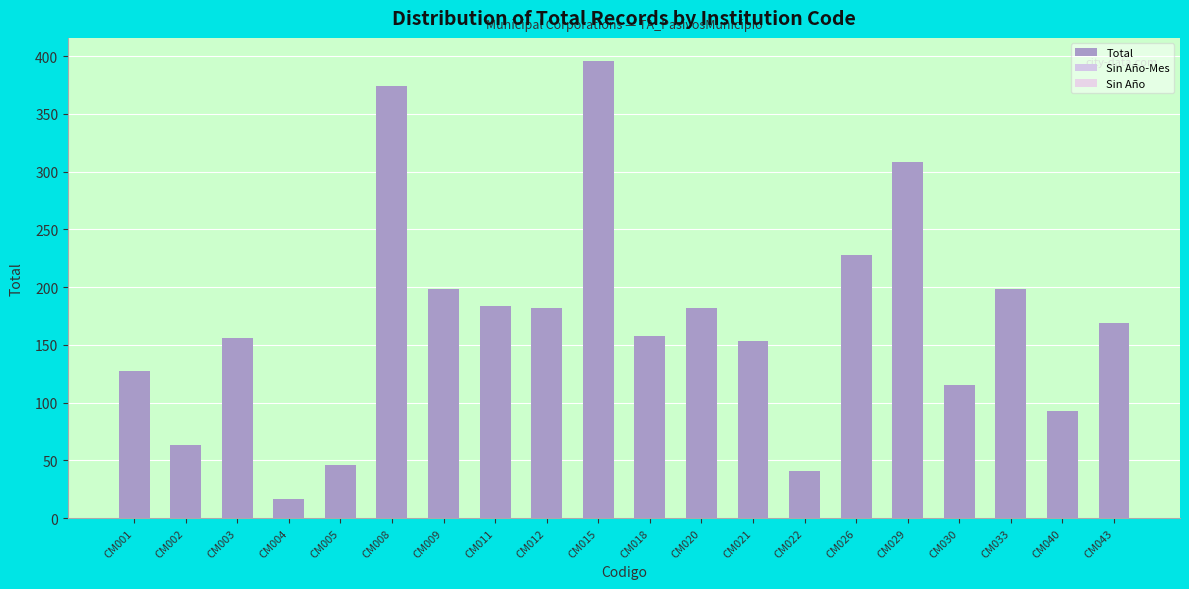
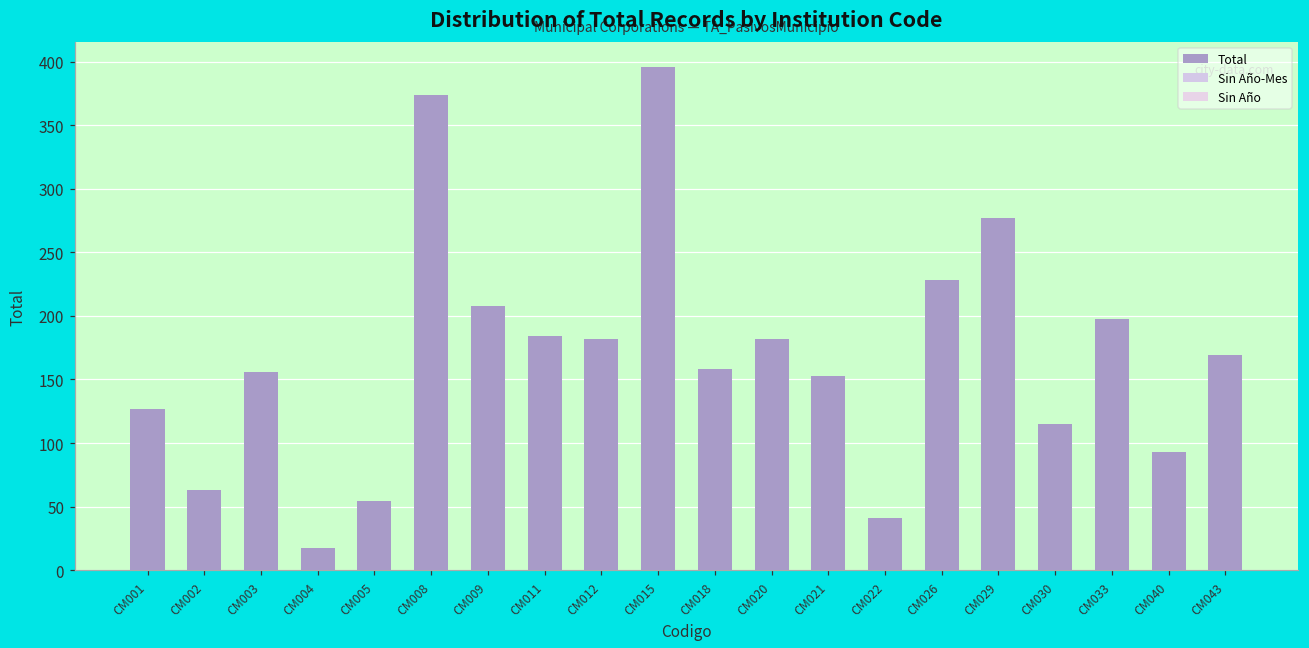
Total, CM005: 46 -> 54
Total, CM009: 198 -> 208
Total, CM029: 308 -> 277
